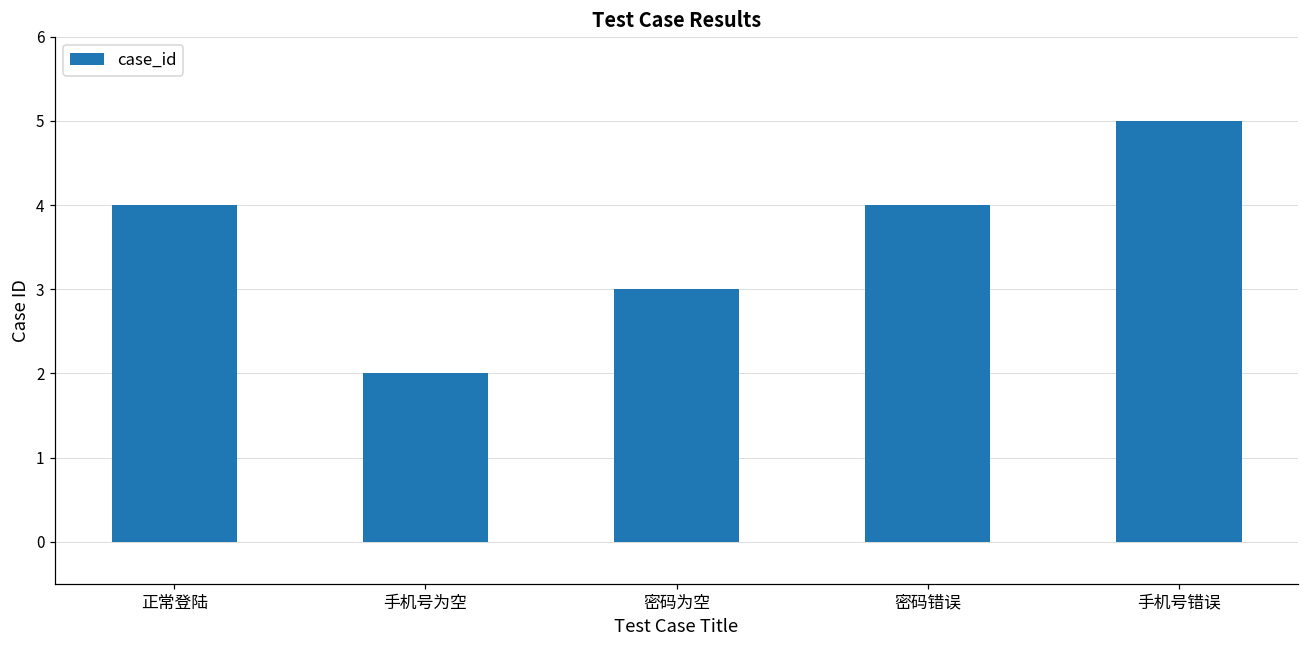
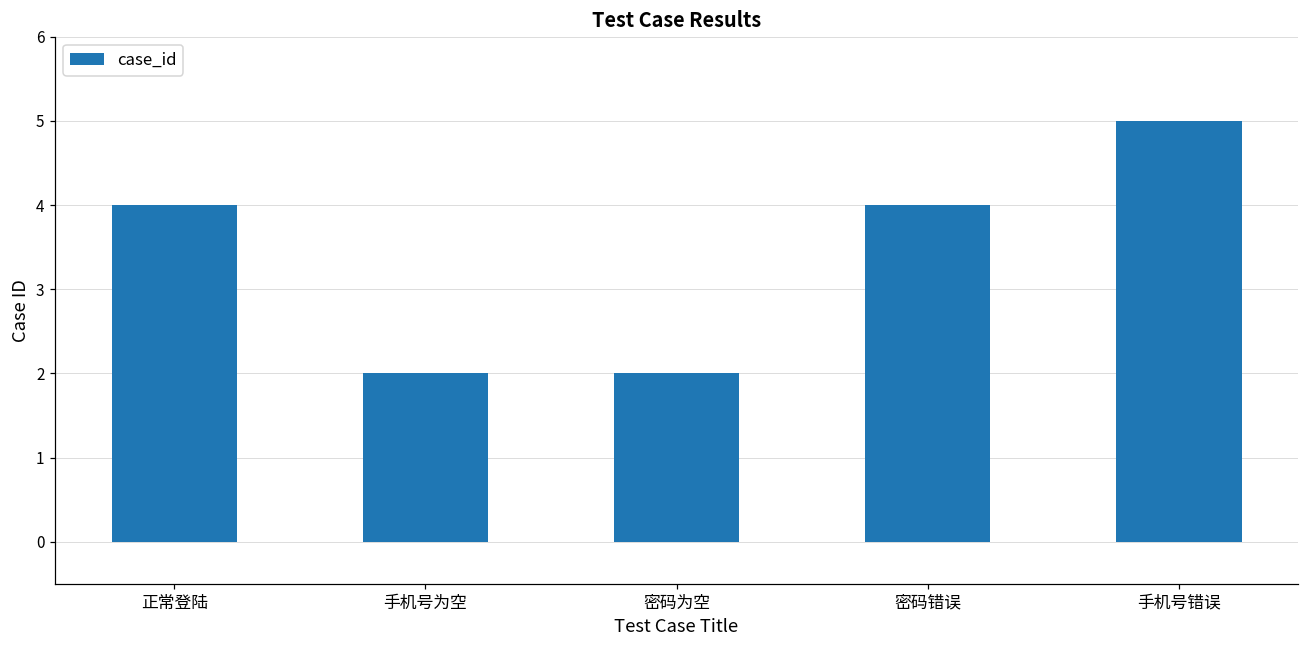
密码为空: 3 -> 2
